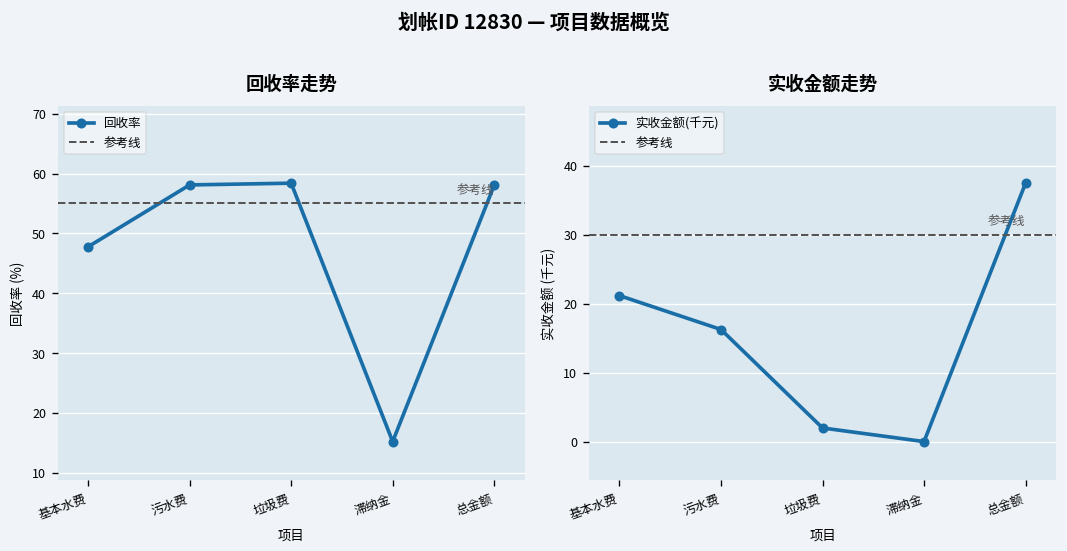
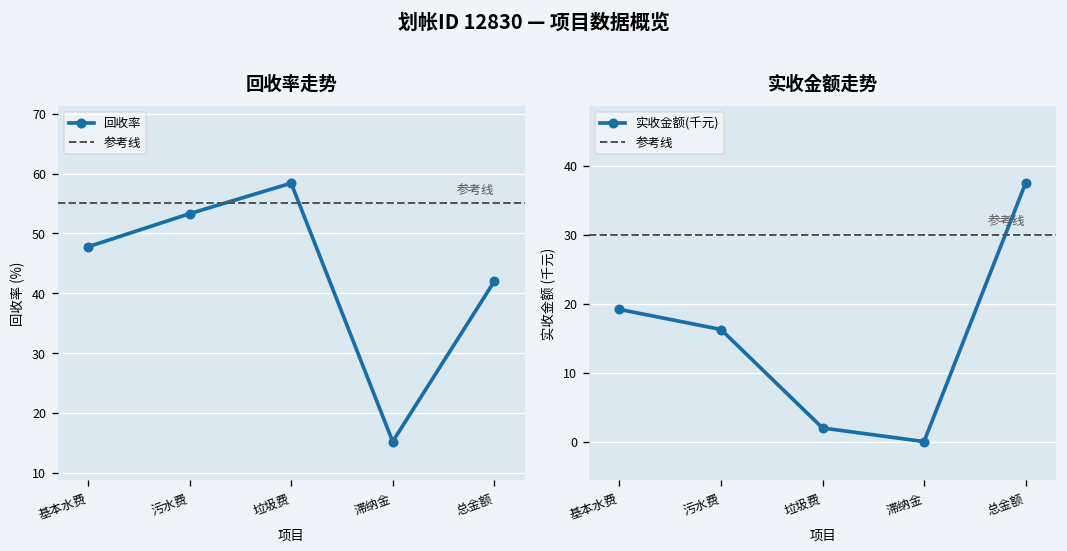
回收率走势, 污水费: 58 -> 53
回收率走势, 总金额: 58 -> 42
实收金额走势, 基本水费: 21 -> 19
